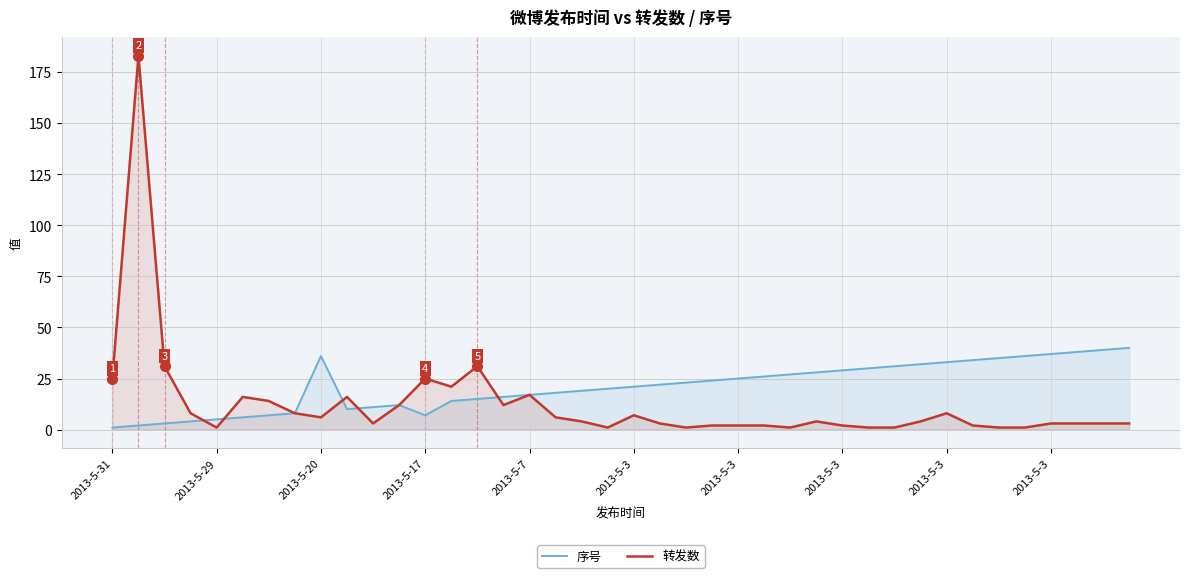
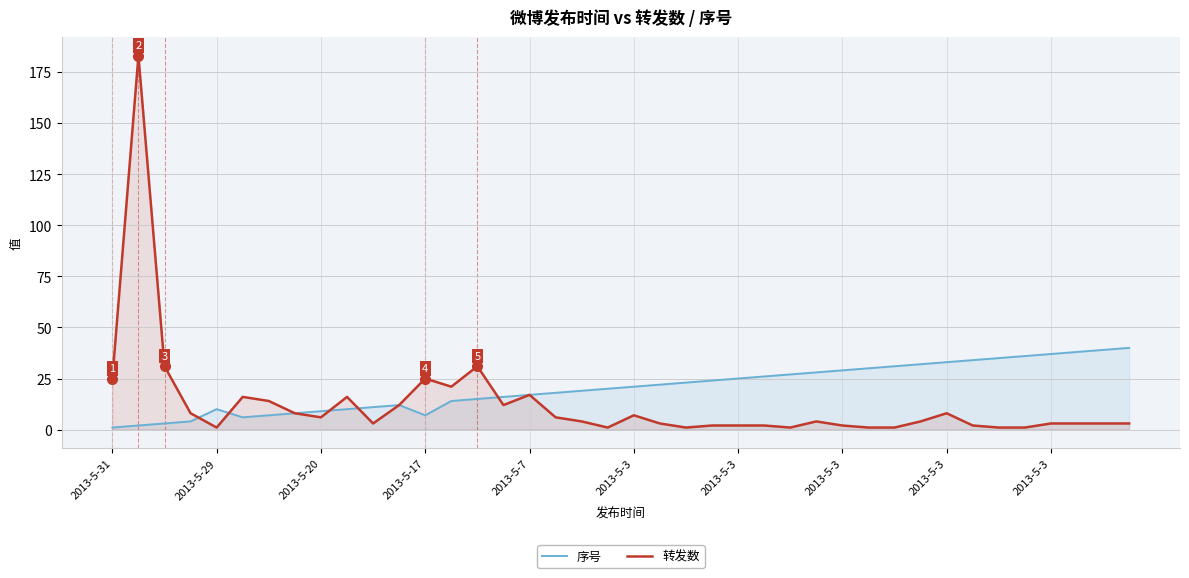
序号, 2013-5-29: 5 -> 10
序号, 2013-5-20: 36 -> 9
